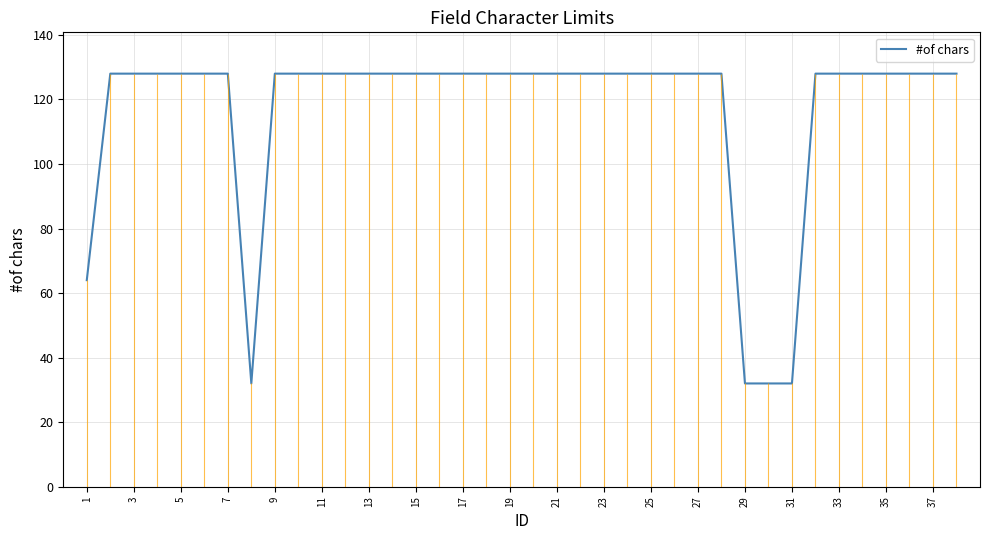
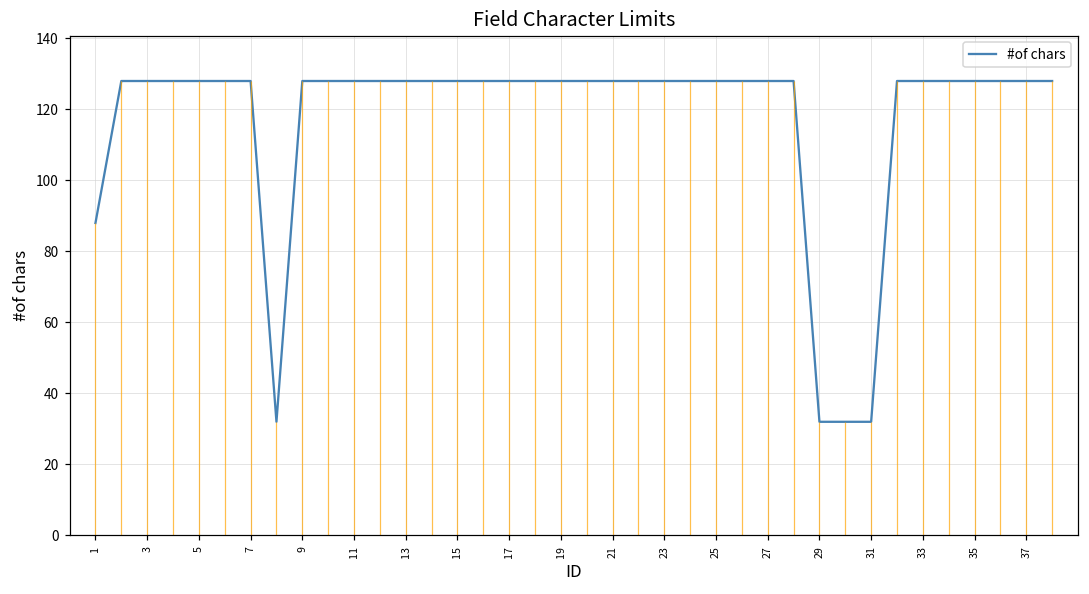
1: 64 -> 88
